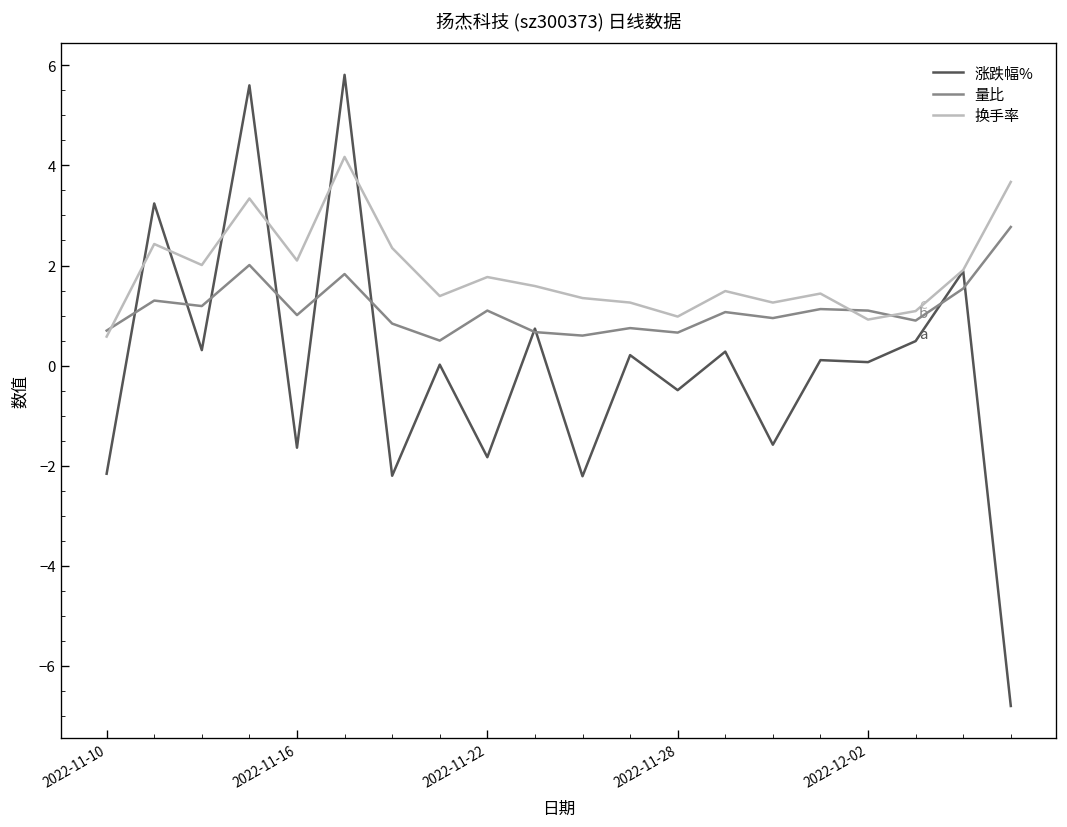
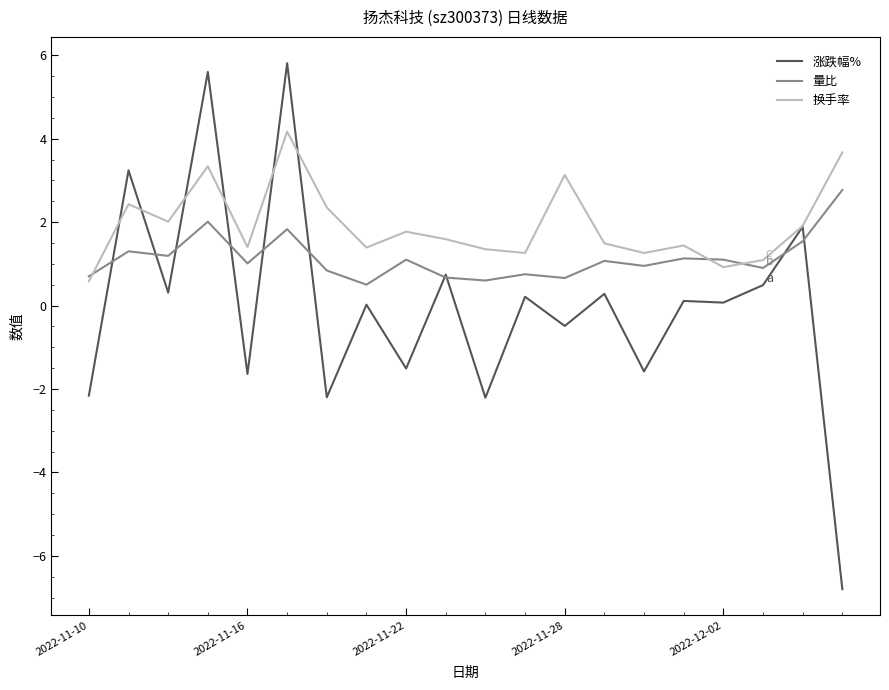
换手率, 2022-11-16: 2.1 -> 1.4
涨跌幅%, 2022-11-22: -1.8 -> -1.5
换手率, 2022-11-28: 1.0 -> 3.1
